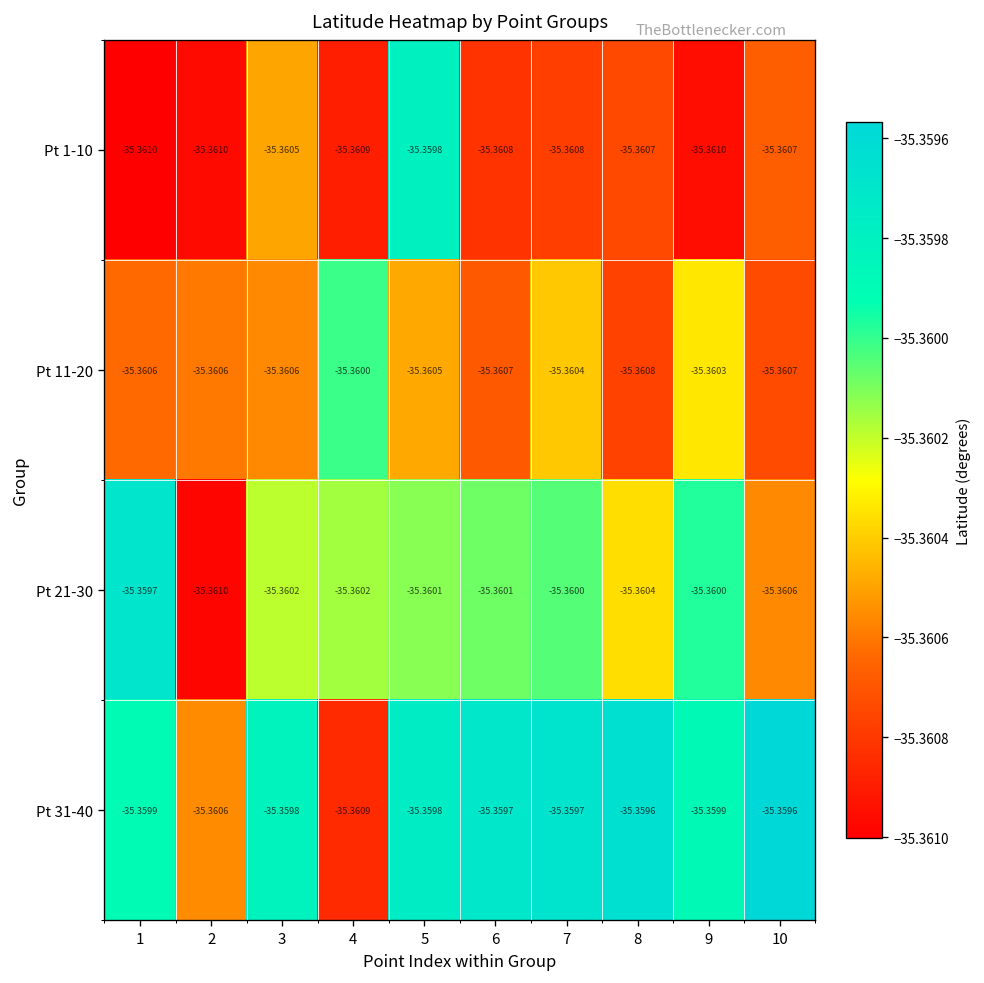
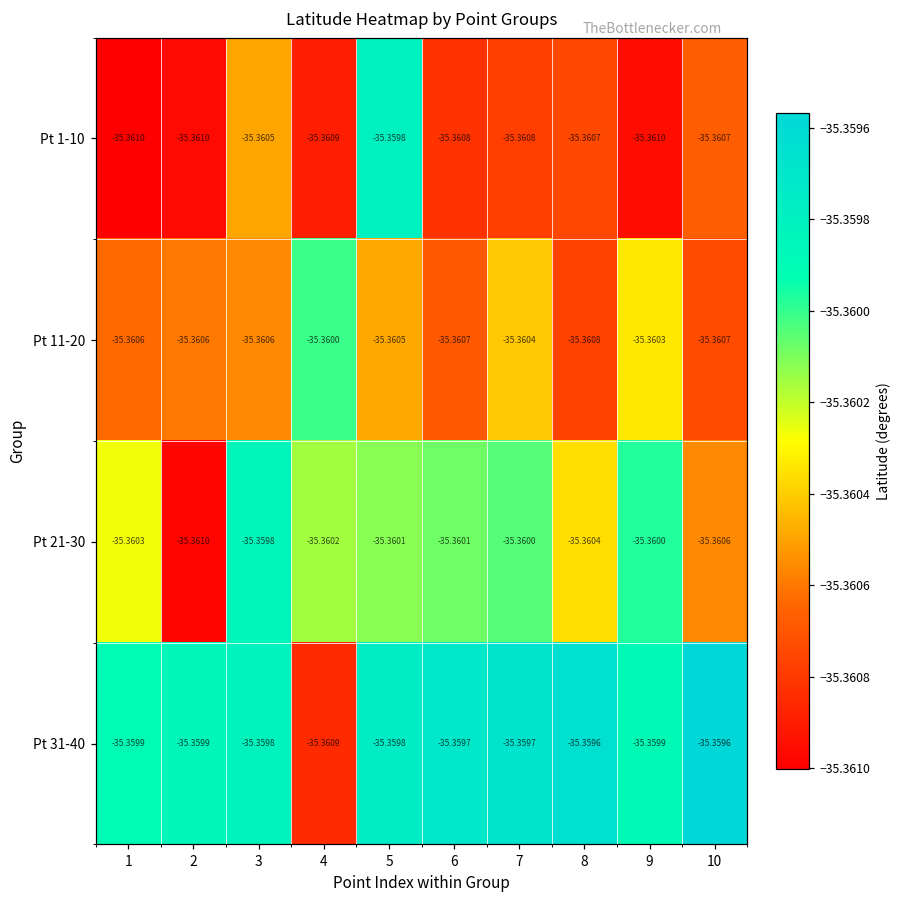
Pt 21-30, 1: -35.3597 -> -35.3603
Pt 21-30, 3: -35.3602 -> -35.3598
Pt 31-40, 2: -35.3606 -> -35.3599
